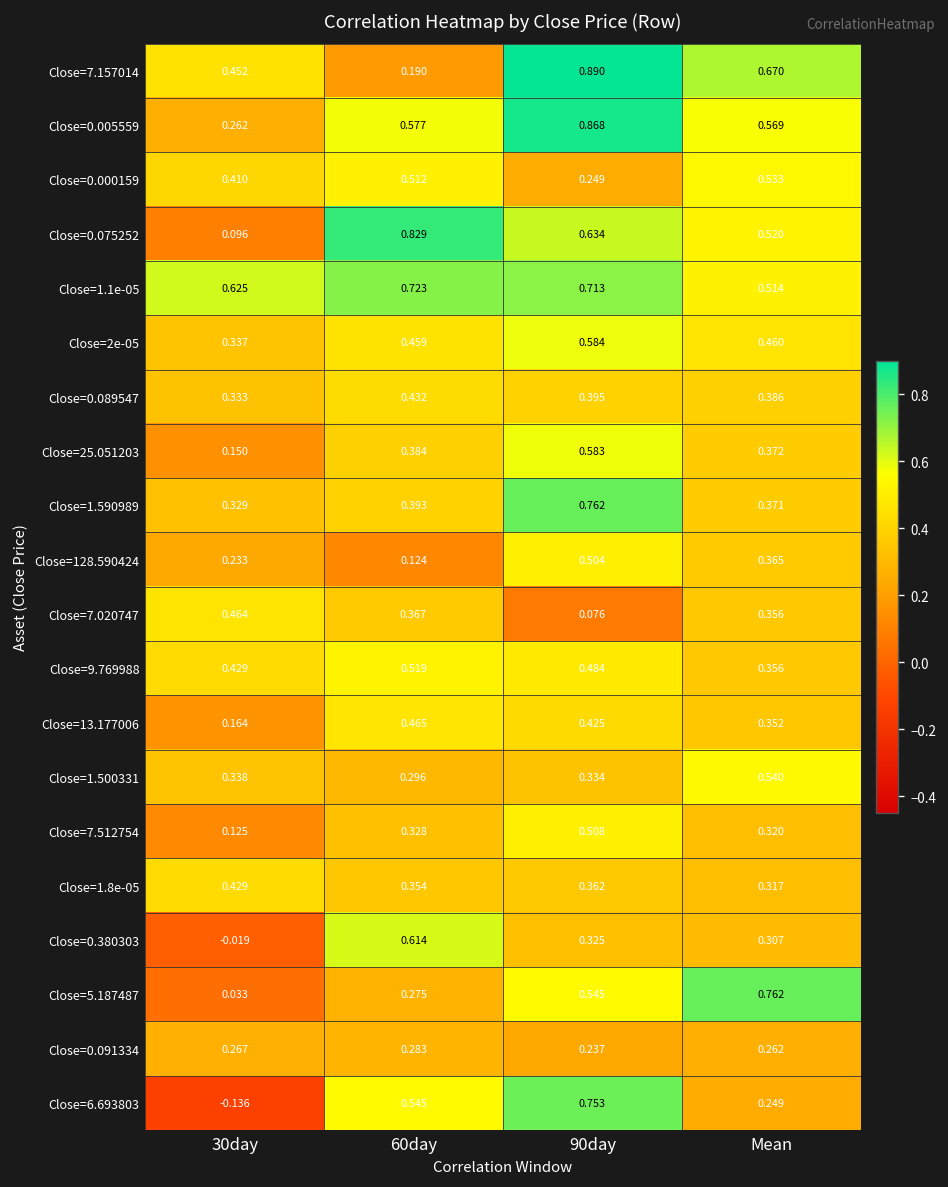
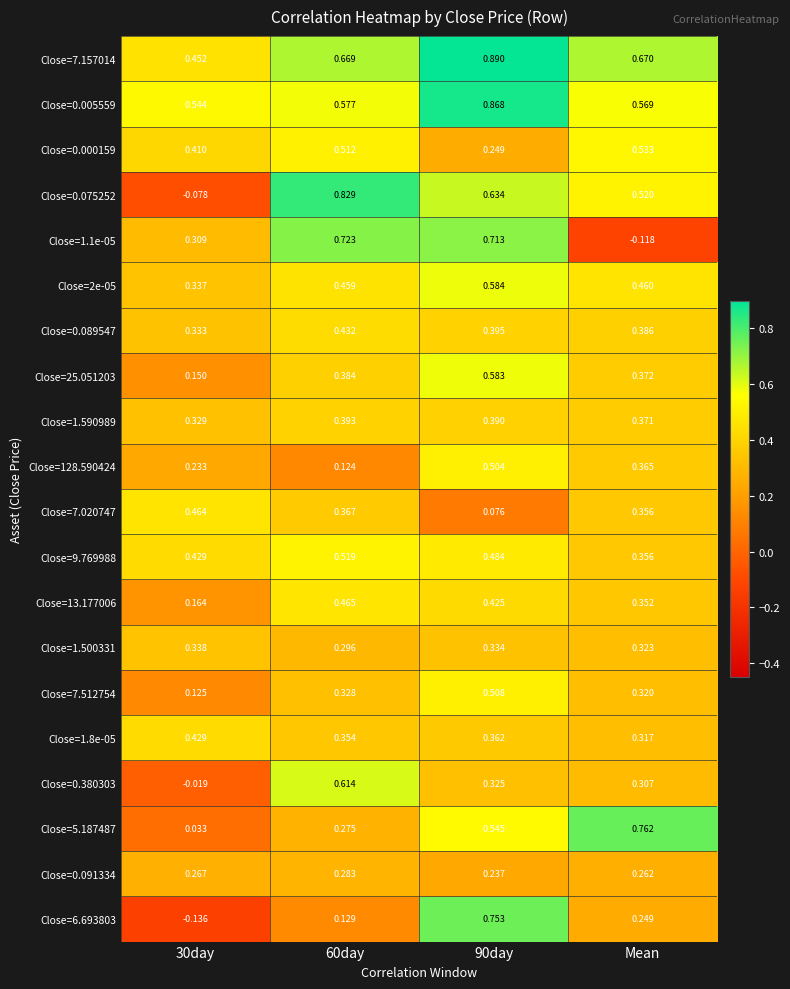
Close=7.157014, 60day: 0.190 -> 0.669
Close=0.005559, 30day: 0.262 -> 0.544
Close=0.075252, 30day: 0.096 -> -0.078
Close=1.1e-05, 30day: 0.625 -> 0.309
Close=1.1e-05, Mean: 0.514 -> -0.118
Close=1.590989, 90day: 0.762 -> 0.390
Close=1.500331, Mean: 0.540 -> 0.323
Close=6.693803, 60day: 0.545 -> 0.129
